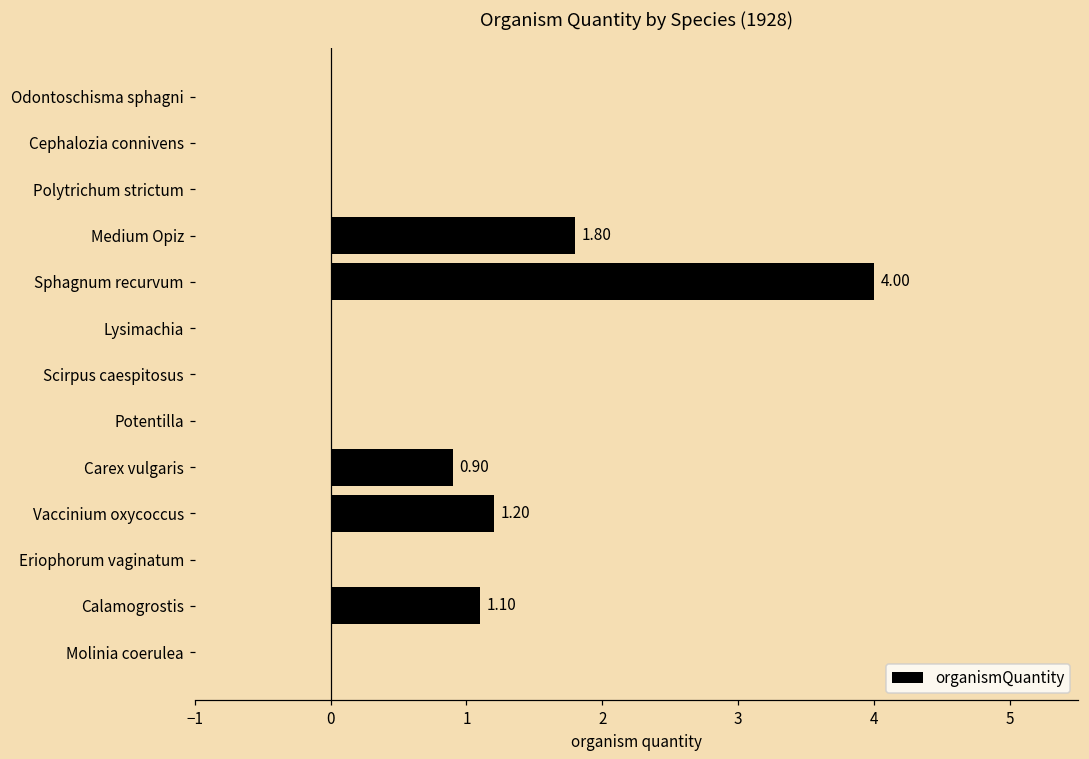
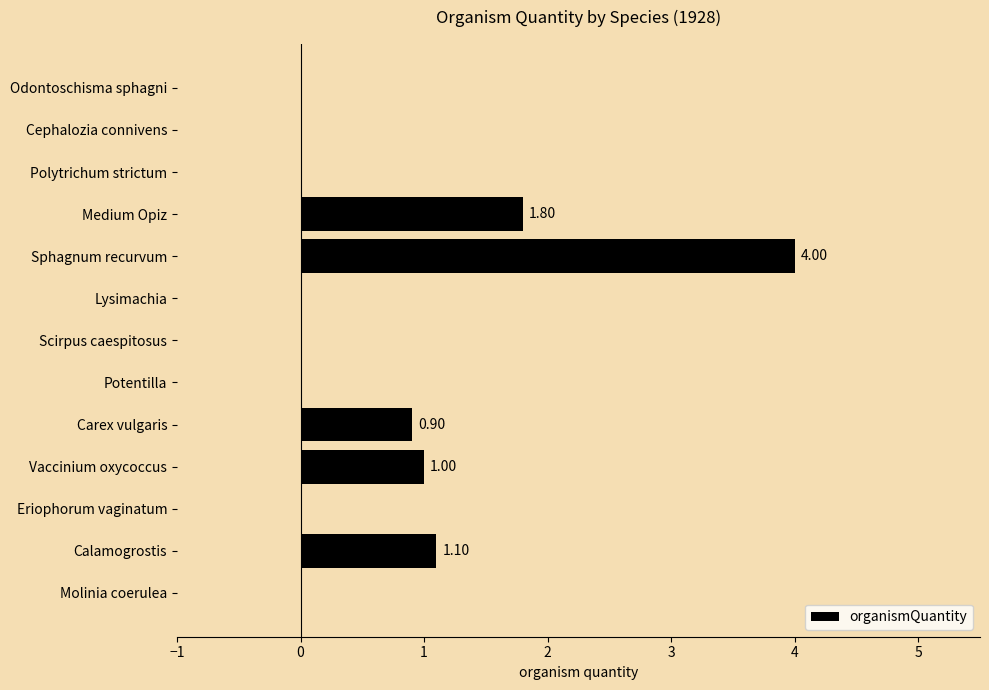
Vaccinium oxycoccus: 1.20 -> 1.00
